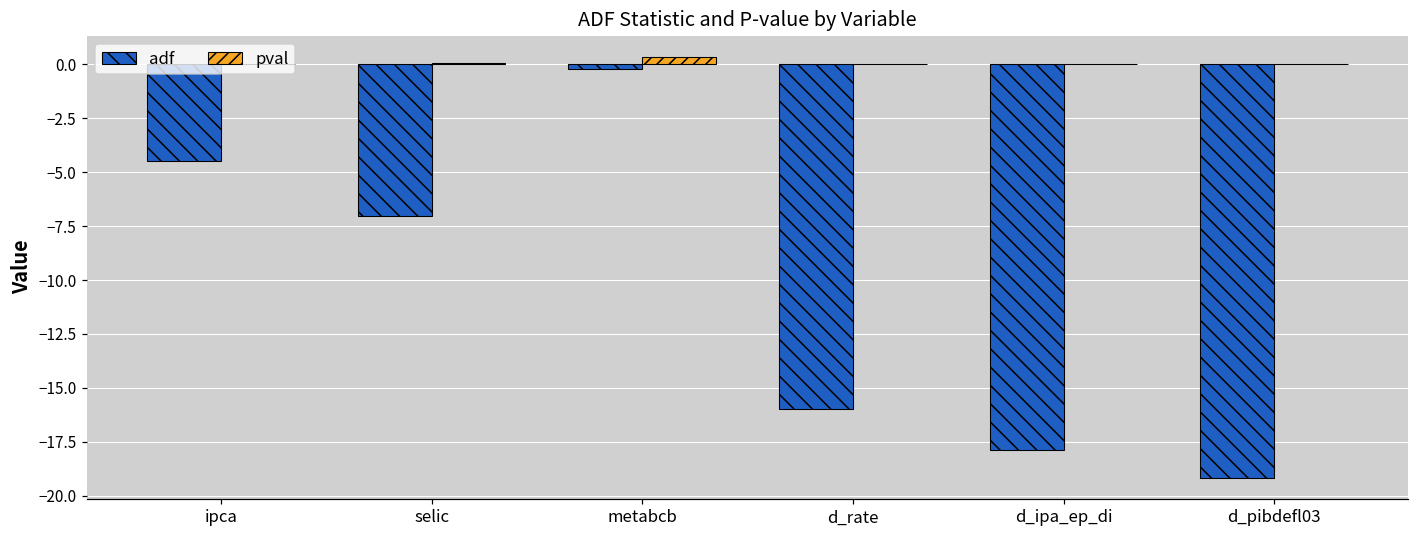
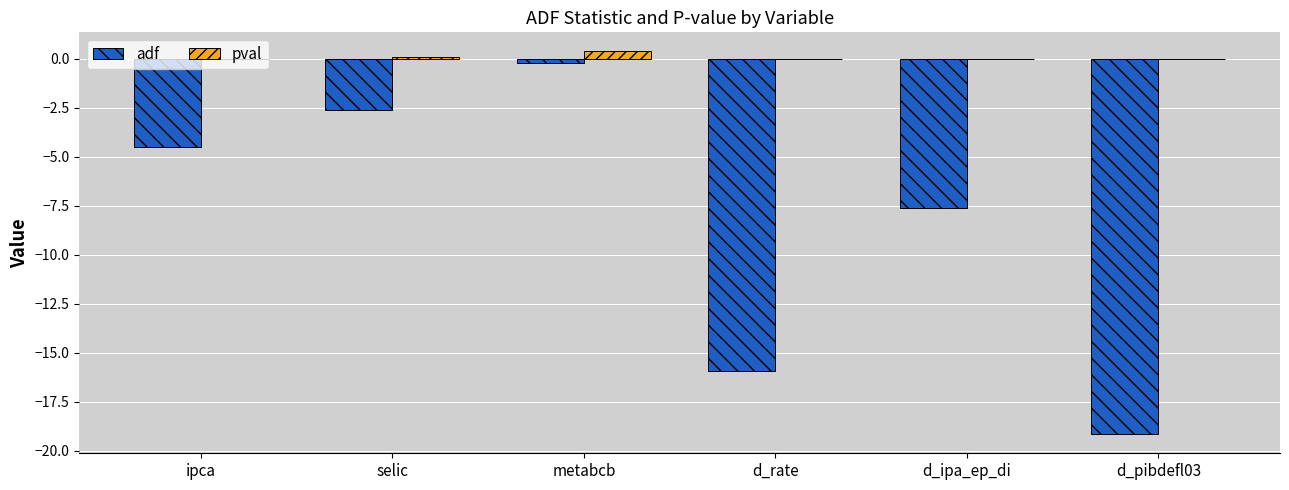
adf, selic: -7.1 -> -2.6
adf, d_ipa_ep_di: -17.9 -> -7.6
